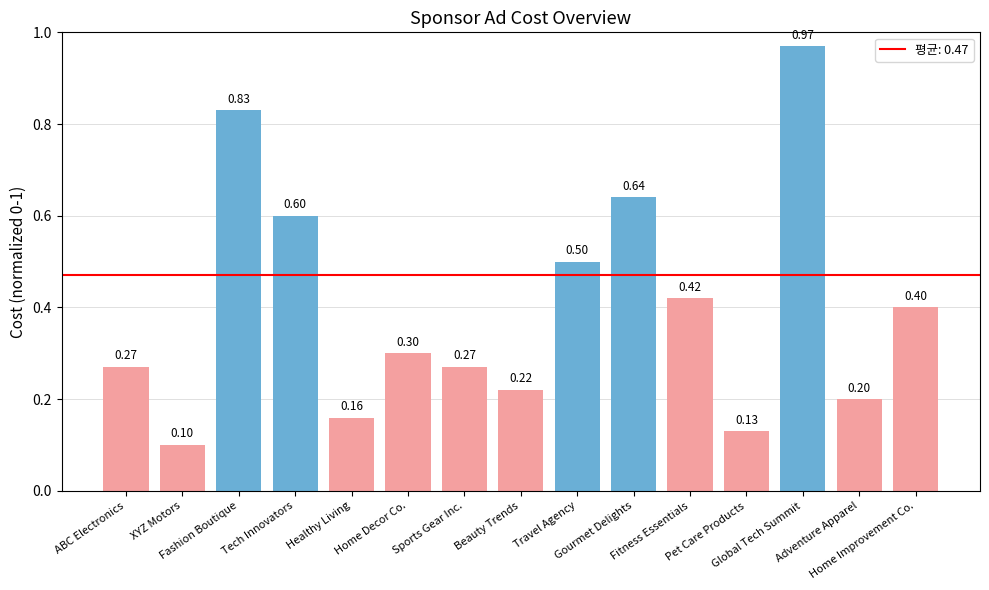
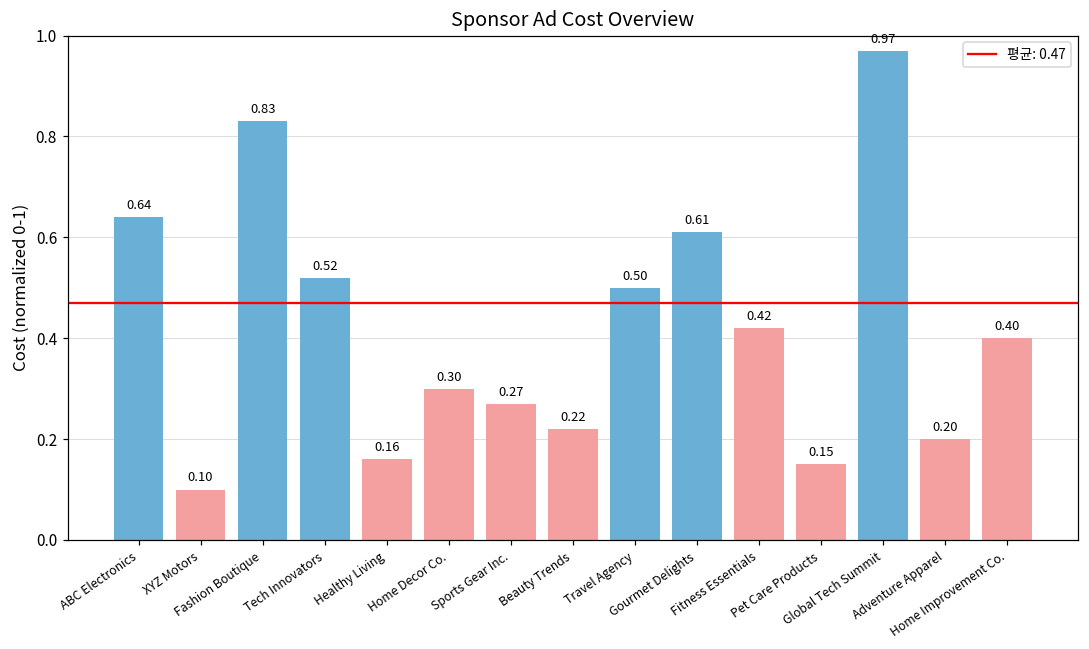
ABC Electronics: 0.27 -> 0.64
Tech Innovators: 0.60 -> 0.52
Gourmet Delights: 0.64 -> 0.61
Pet Care Products: 0.13 -> 0.15
